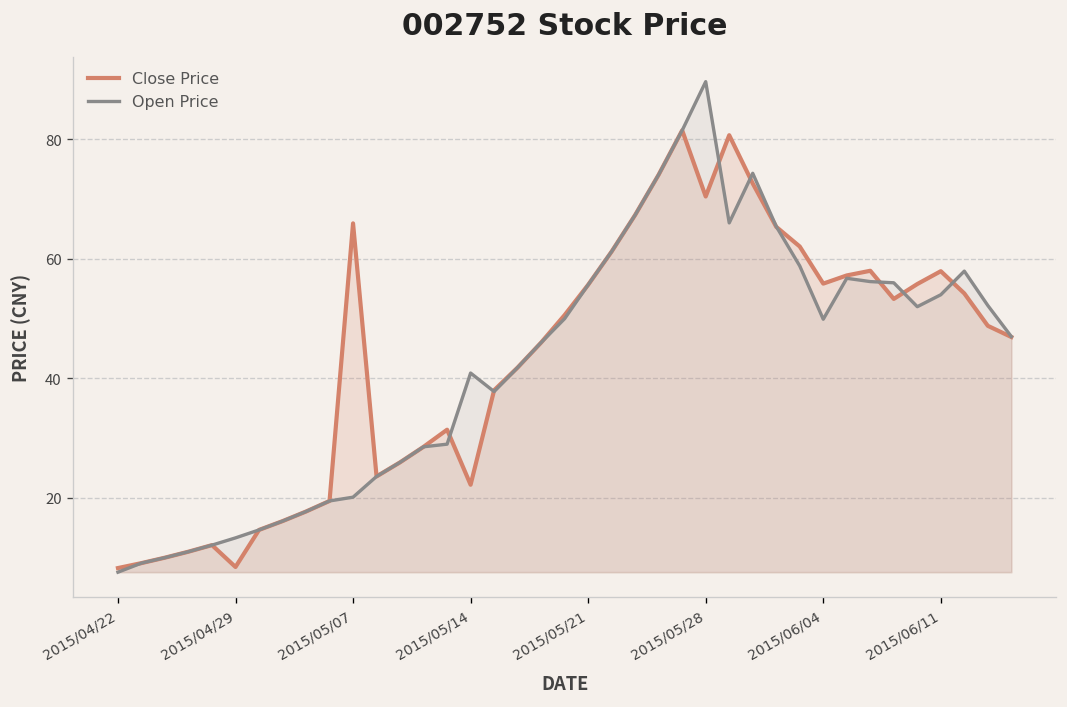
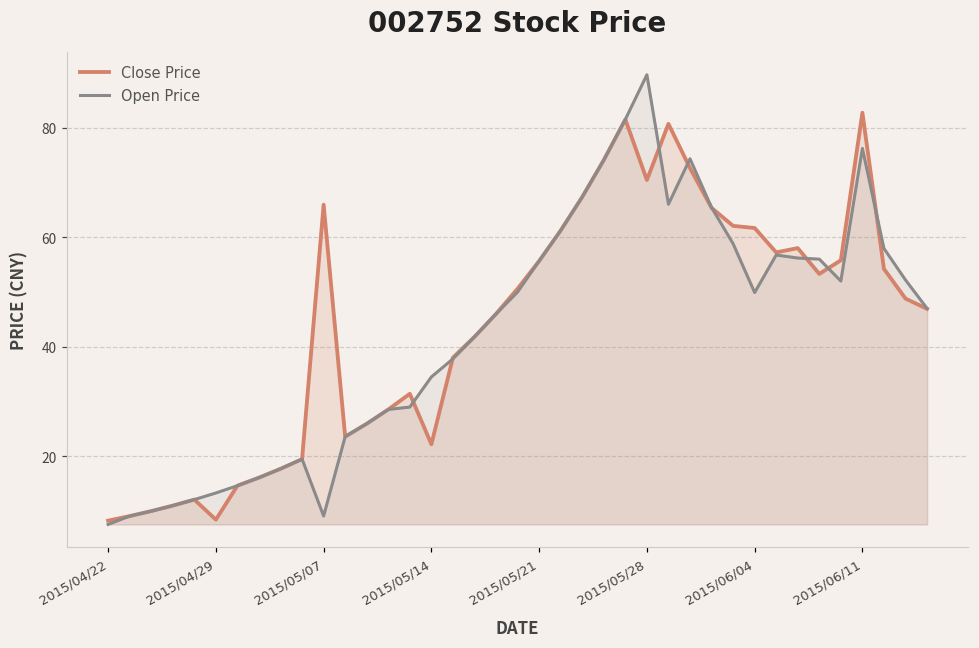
Open Price, 2015/05/07: 20 -> 9
Open Price, 2015/05/14: 41 -> 35
Close Price, 2015/06/04: 56 -> 62
Close Price, 2015/06/11: 58 -> 83
Open Price, 2015/06/11: 54 -> 76
